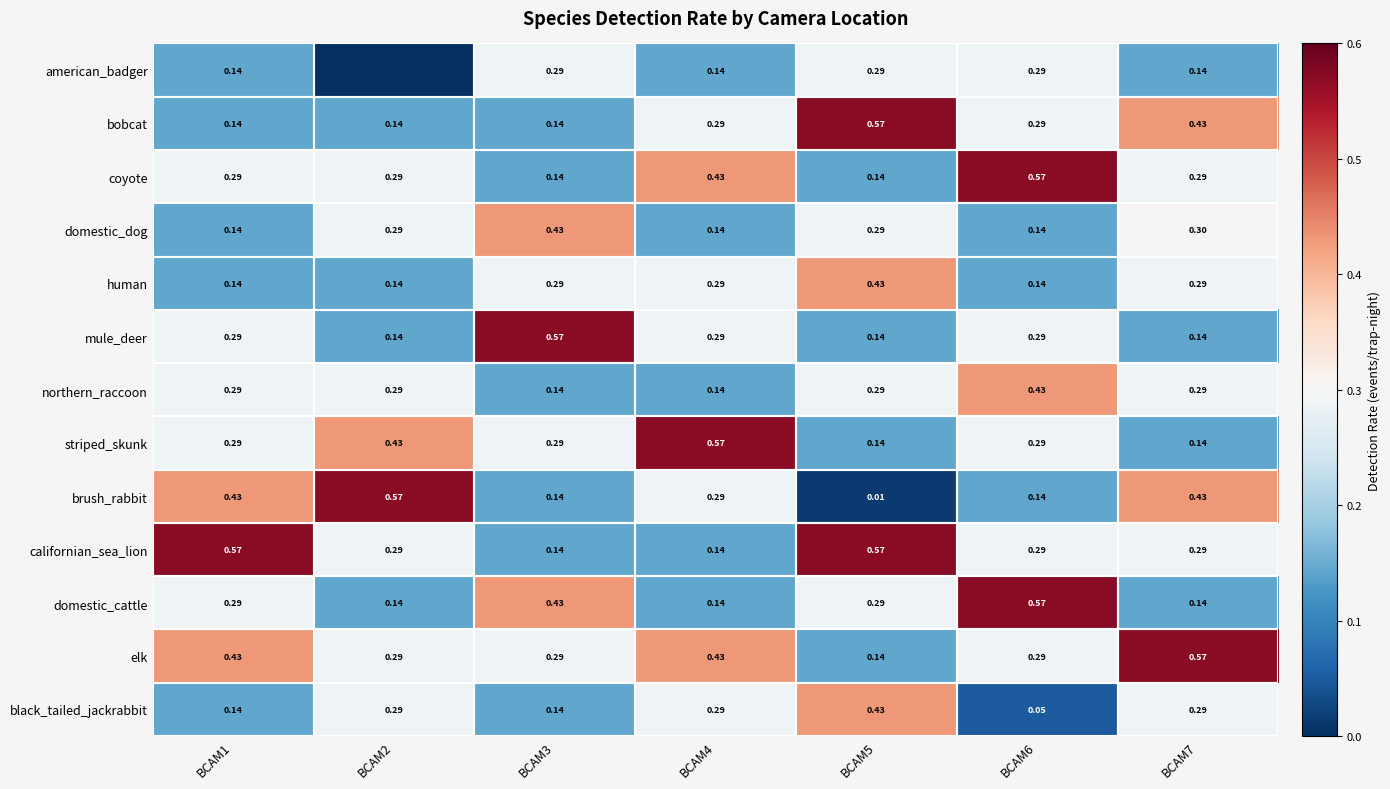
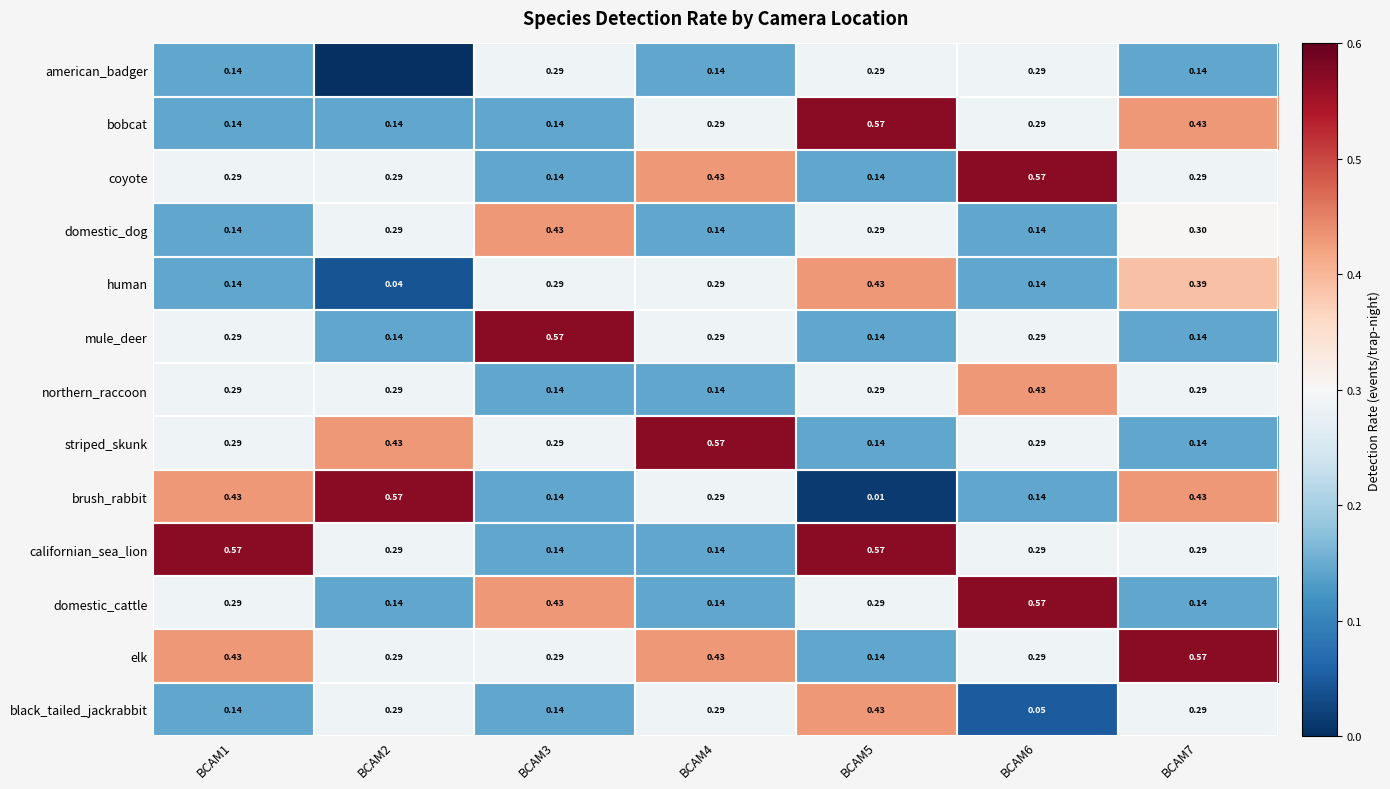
human, BCAM2: 0.14 -> 0.04
human, BCAM7: 0.29 -> 0.39
